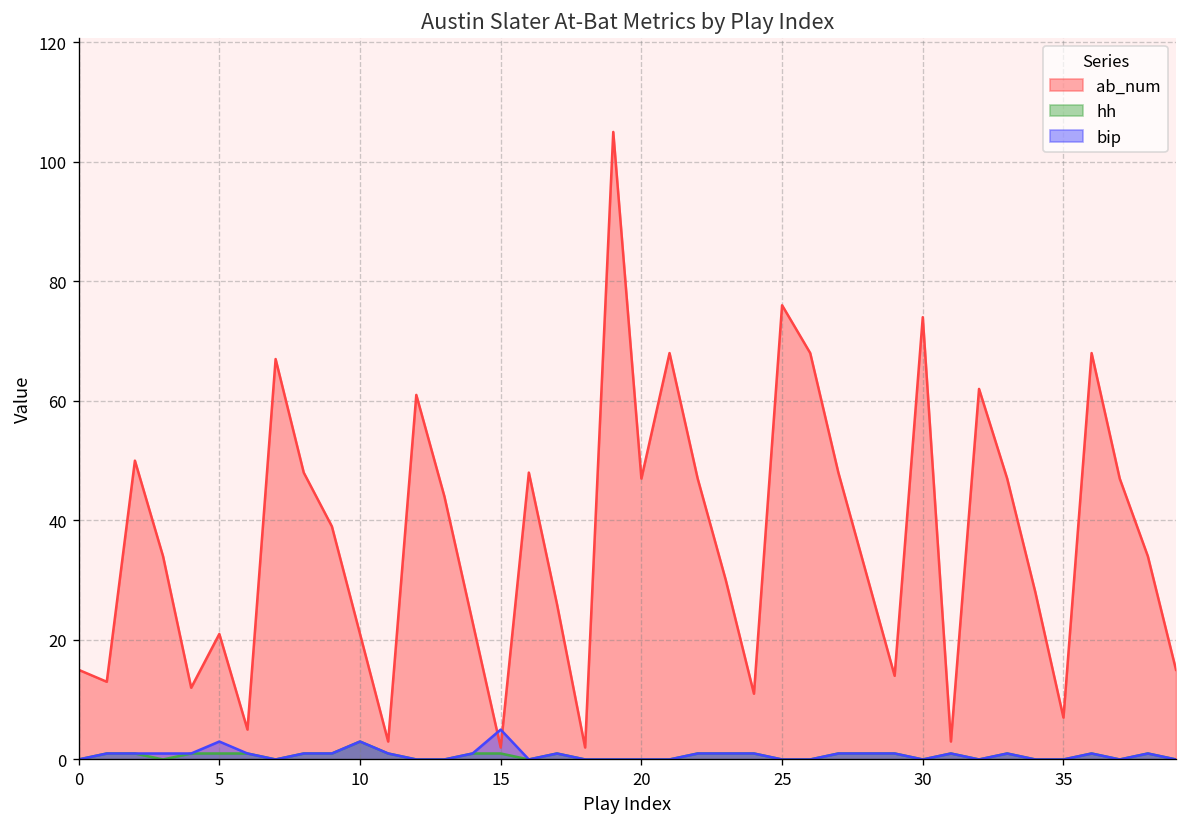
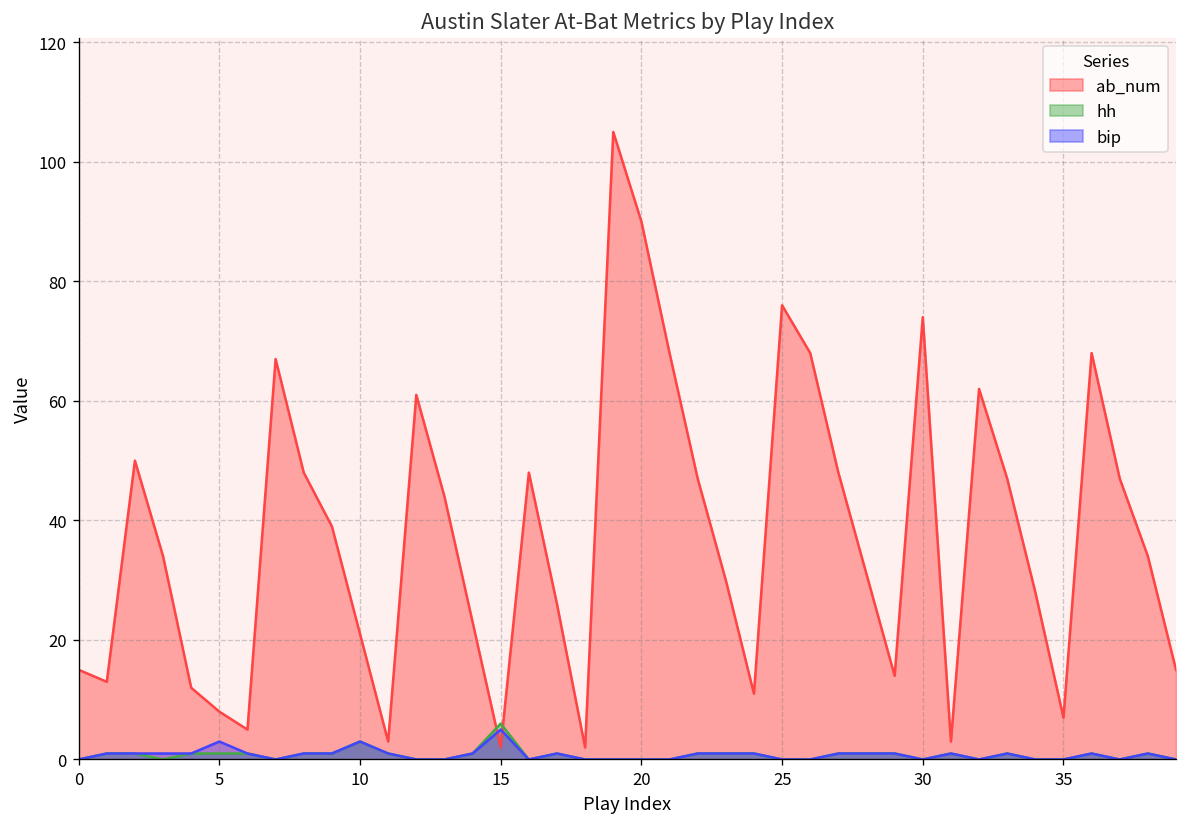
ab_num, 5: 21 -> 8
hh, 15: 1 -> 6
ab_num, 20: 47 -> 90
